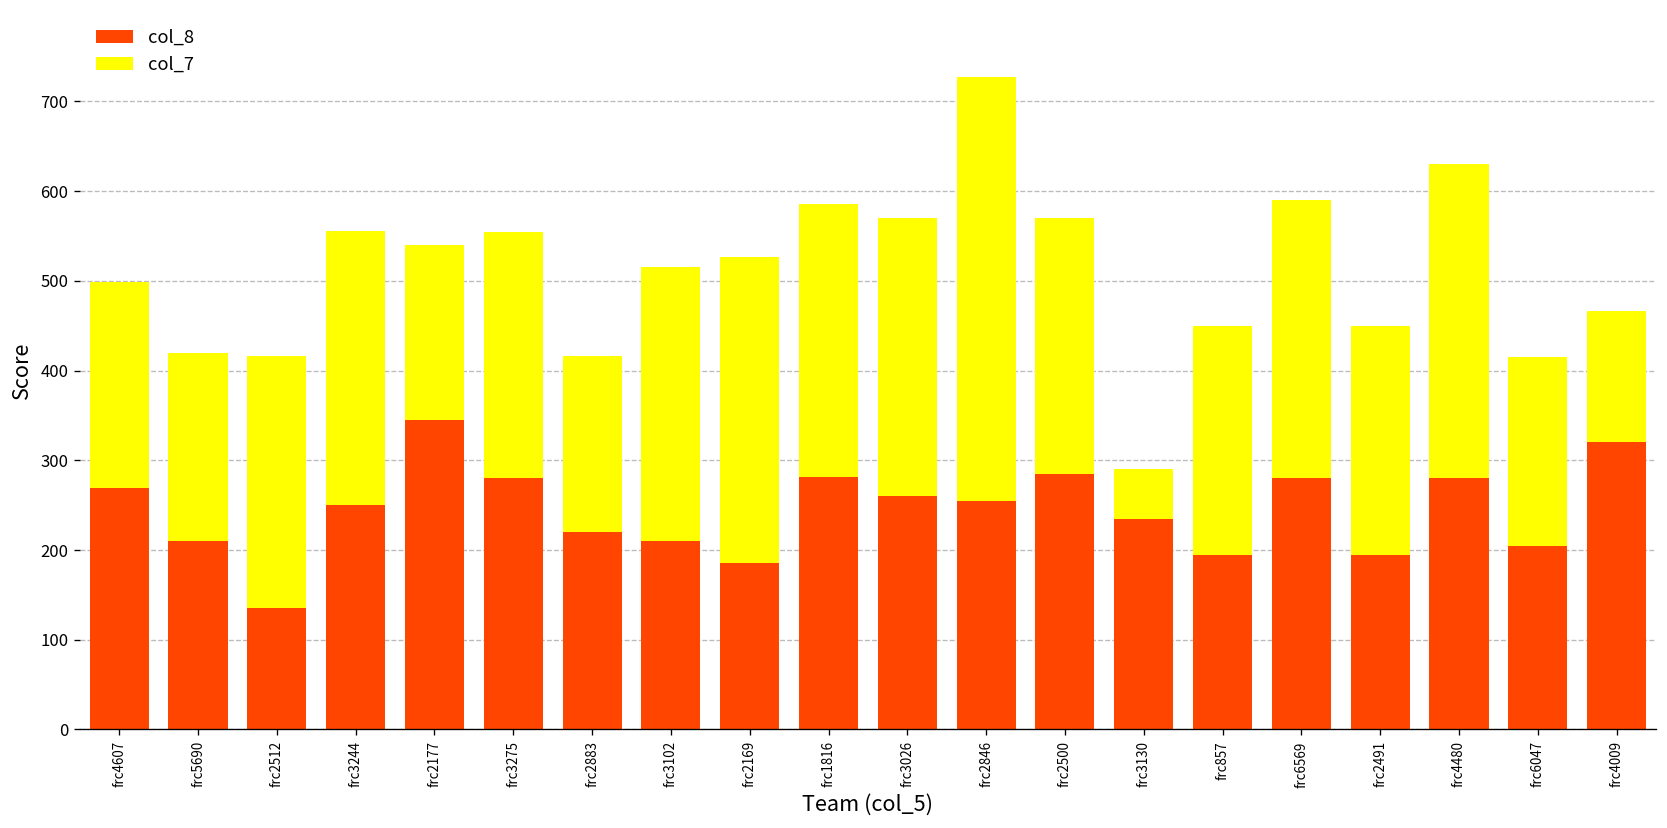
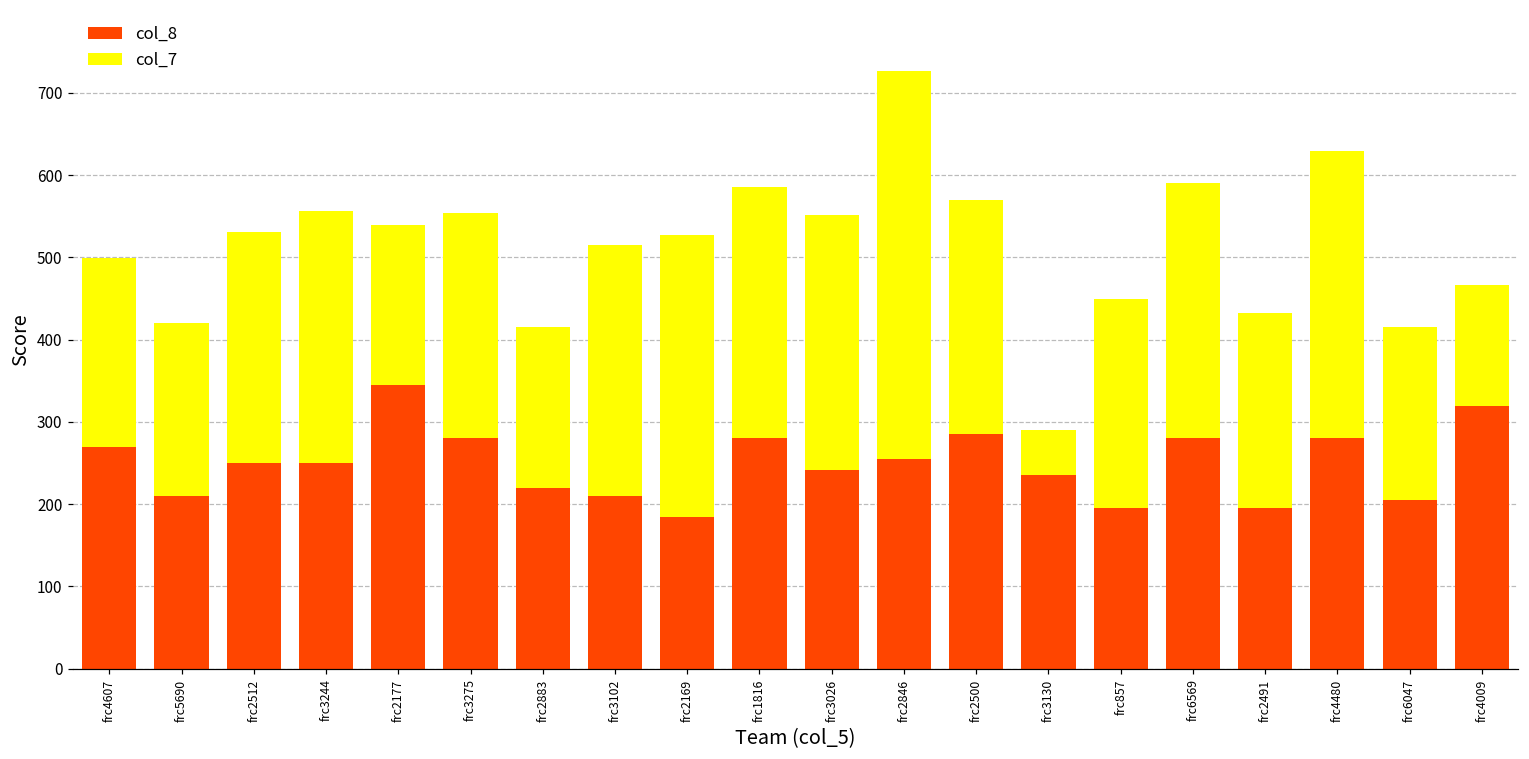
col_8, frc2512: 140 -> 250
col_8, frc3026: 260 -> 240
col_7, frc2491: 260 -> 240
